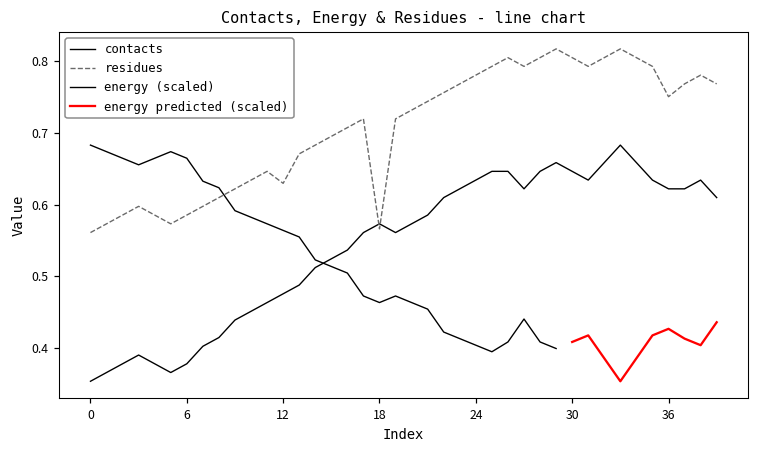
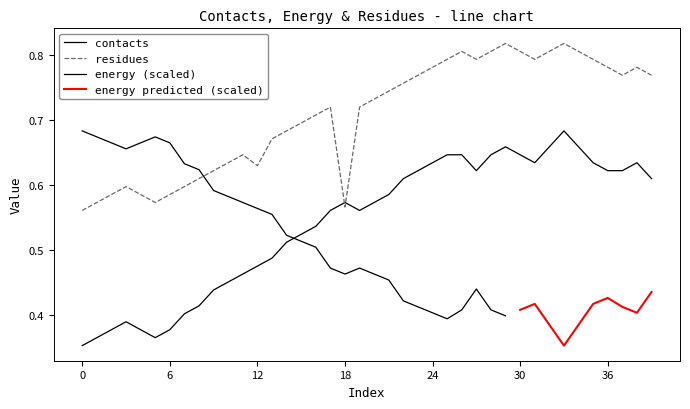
residues, 36: 0.75 -> 0.78
